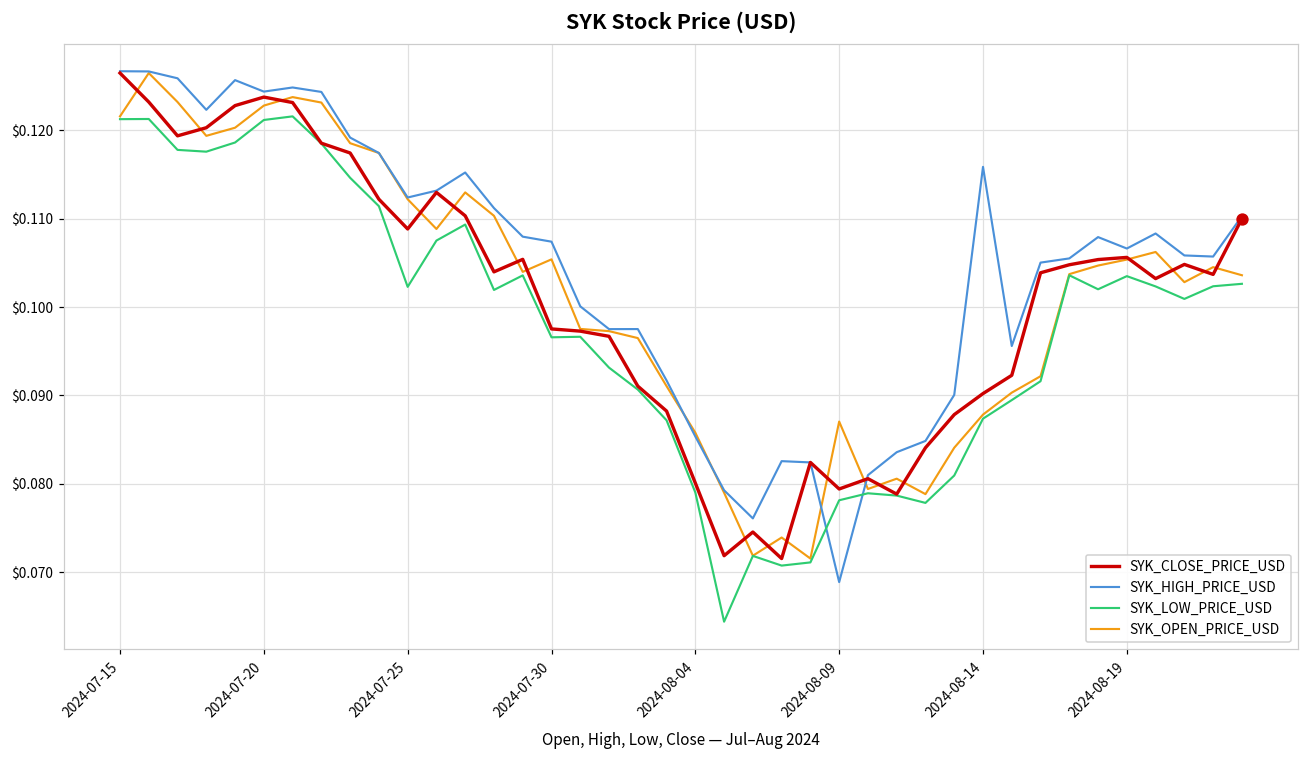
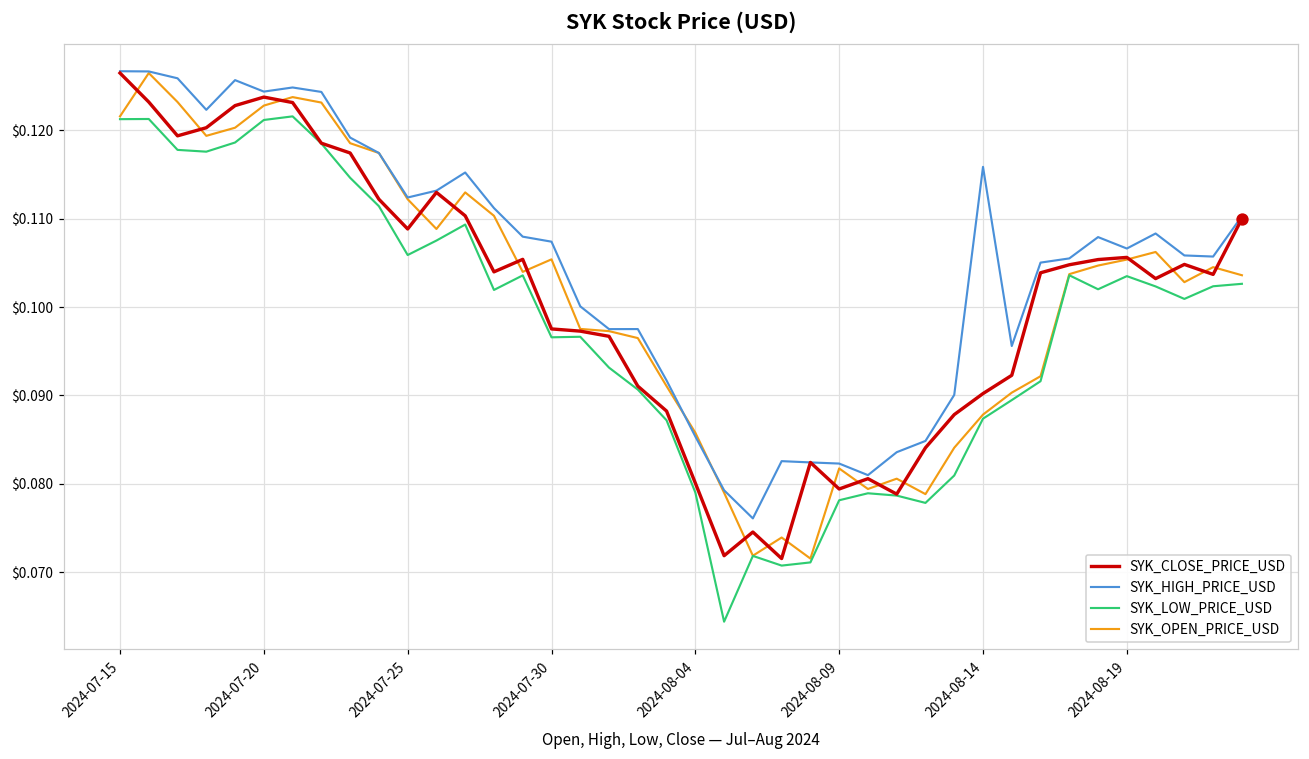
SYK_LOW_PRICE_USD, 2024-07-25: $0.102 -> $0.106
SYK_HIGH_PRICE_USD, 2024-08-09: $0.069 -> $0.082
SYK_OPEN_PRICE_USD, 2024-08-09: $0.087 -> $0.082
